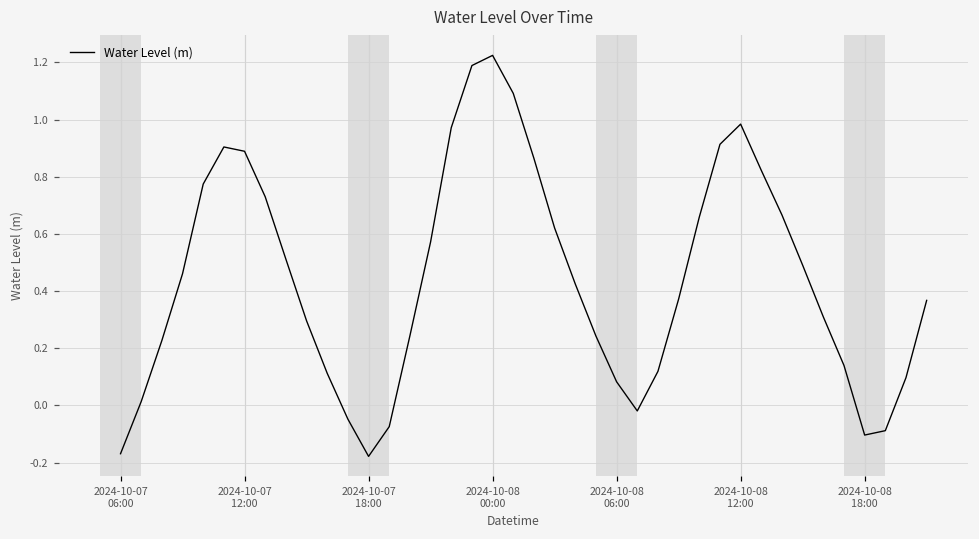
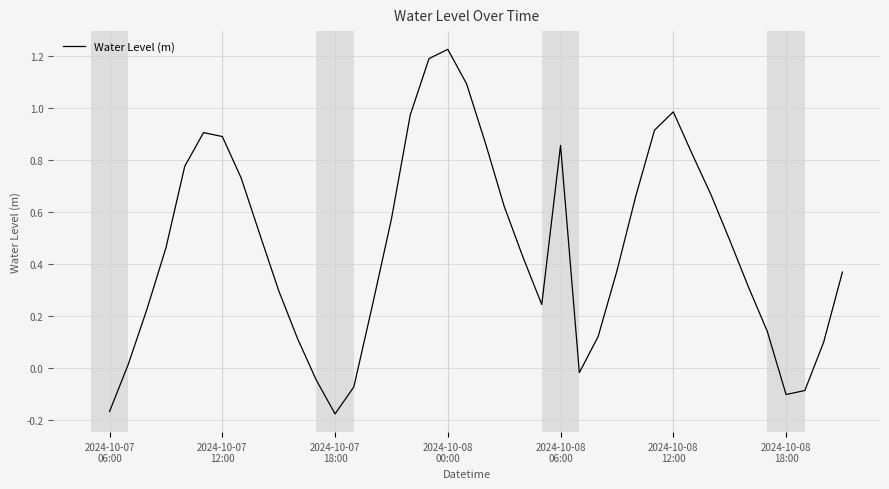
2024-10-08 06:00: 0.08 -> 0.85
